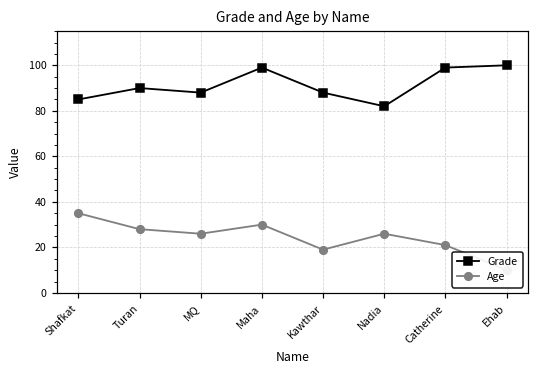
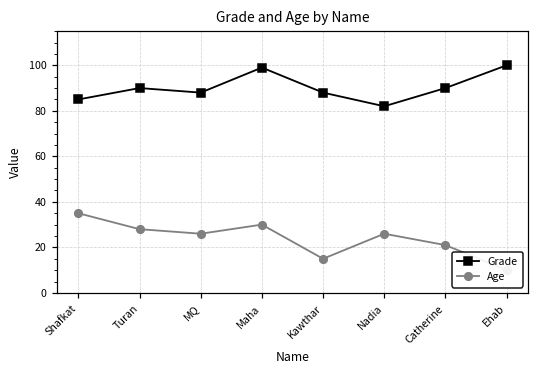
Age, Kawthar: 19 -> 15
Grade, Catherine: 99 -> 90
